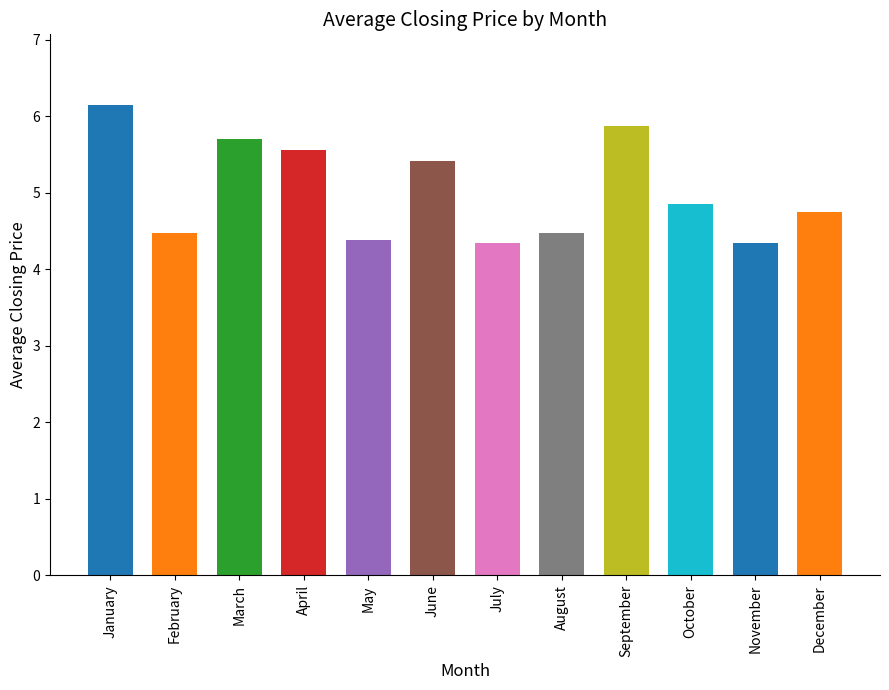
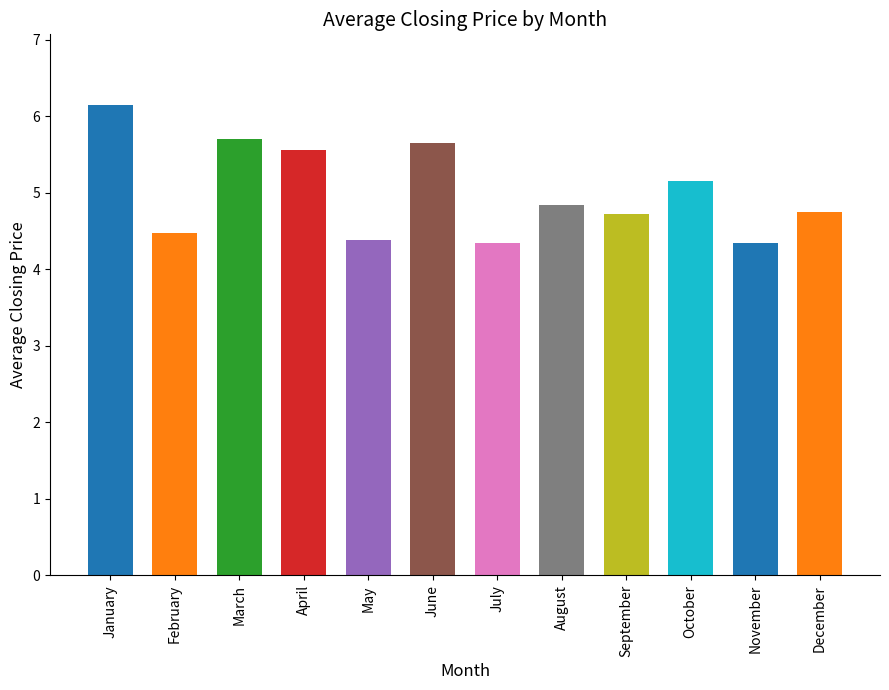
June: 5.4 -> 5.7
August: 4.5 -> 4.8
September: 5.9 -> 4.7
October: 4.9 -> 5.2
